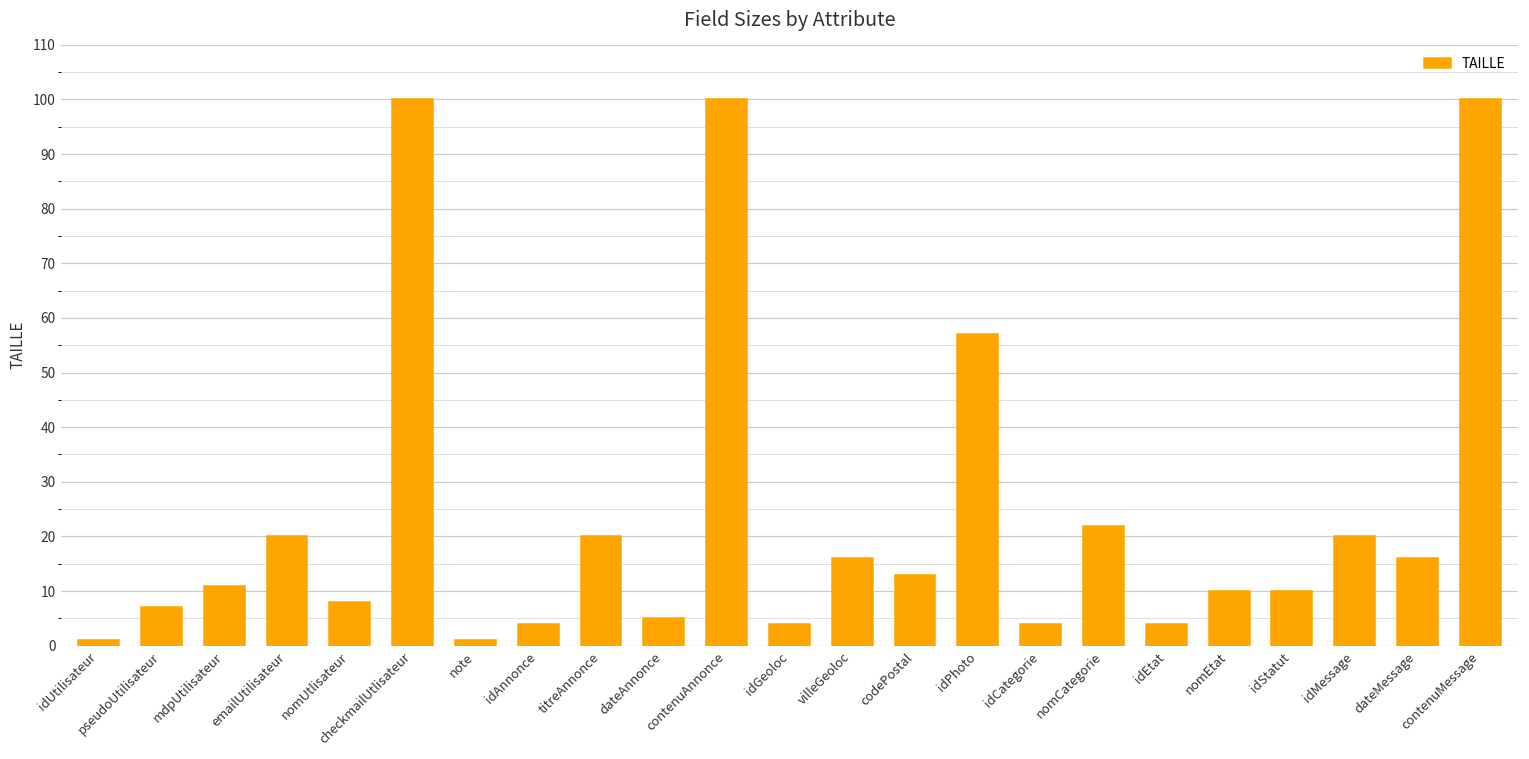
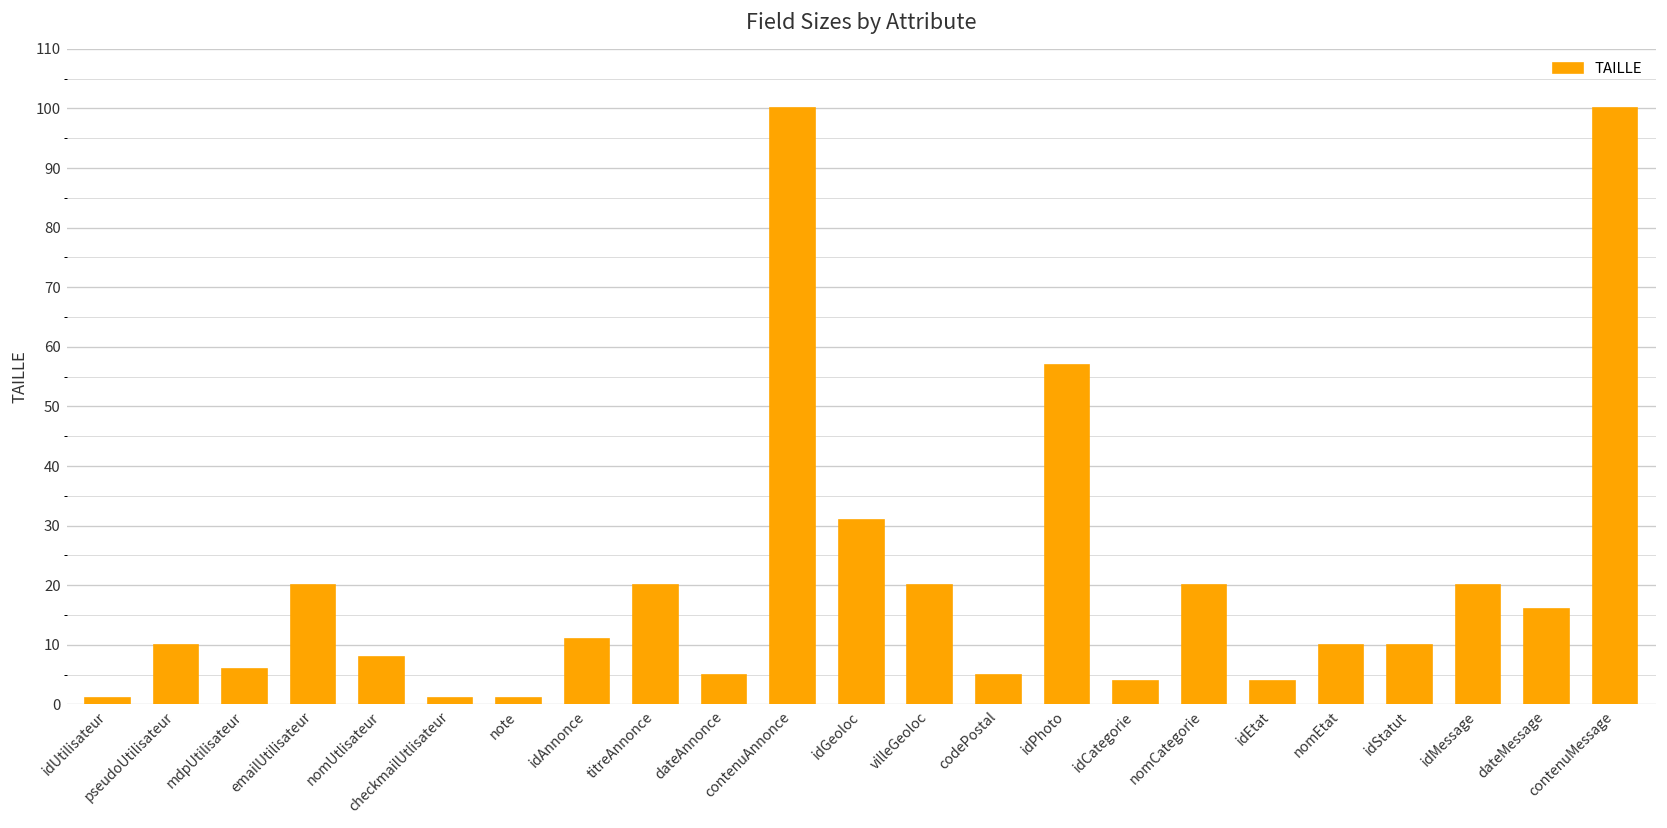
pseudoUtilisateur: 7 -> 10
mdpUtilisateur: 11 -> 6
checkmailUtlisateur: 100 -> 1
idAnnonce: 4 -> 11
idGeoloc: 4 -> 31
villeGeoloc: 16 -> 20
codePostal: 13 -> 5
nomCategorie: 22 -> 20
